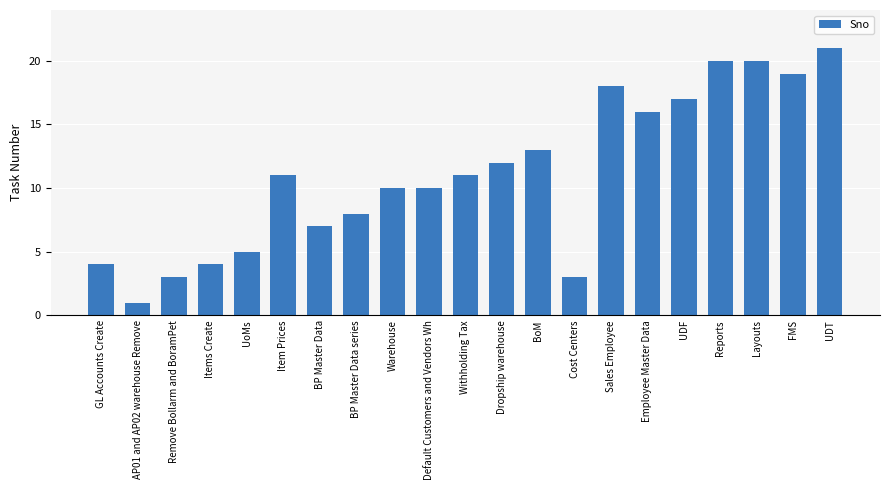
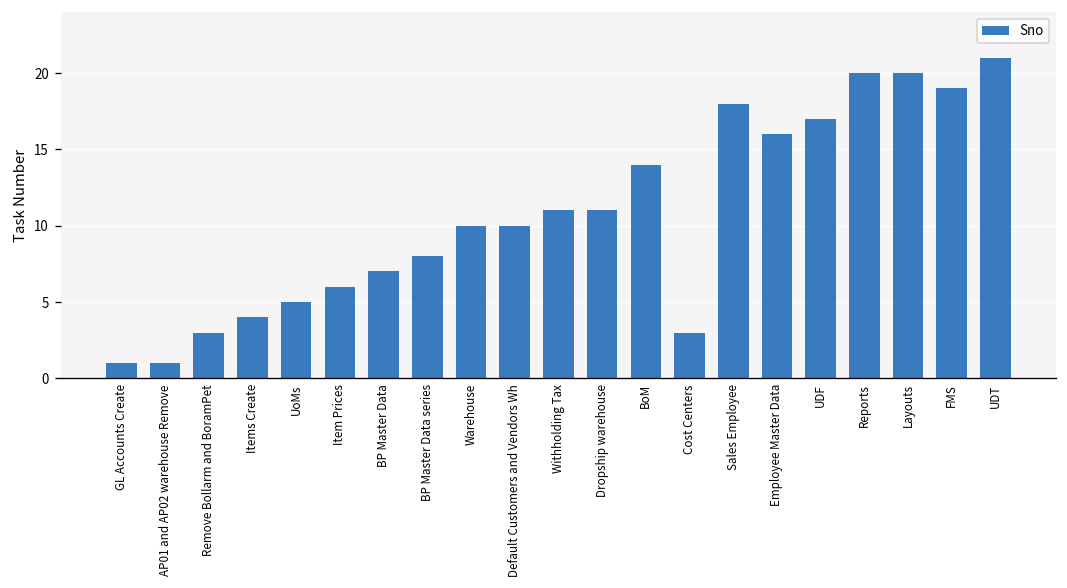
GL Accounts Create: 4 -> 1
Item Prices: 11 -> 6
Dropship warehouse: 12 -> 11
BoM: 13 -> 14
